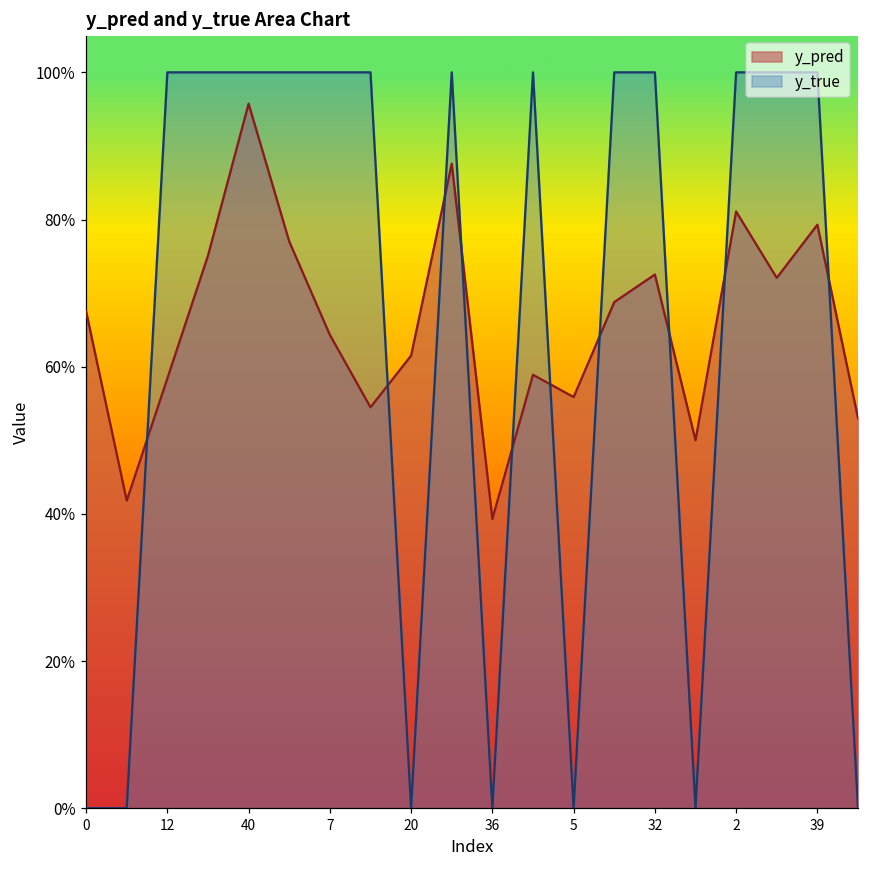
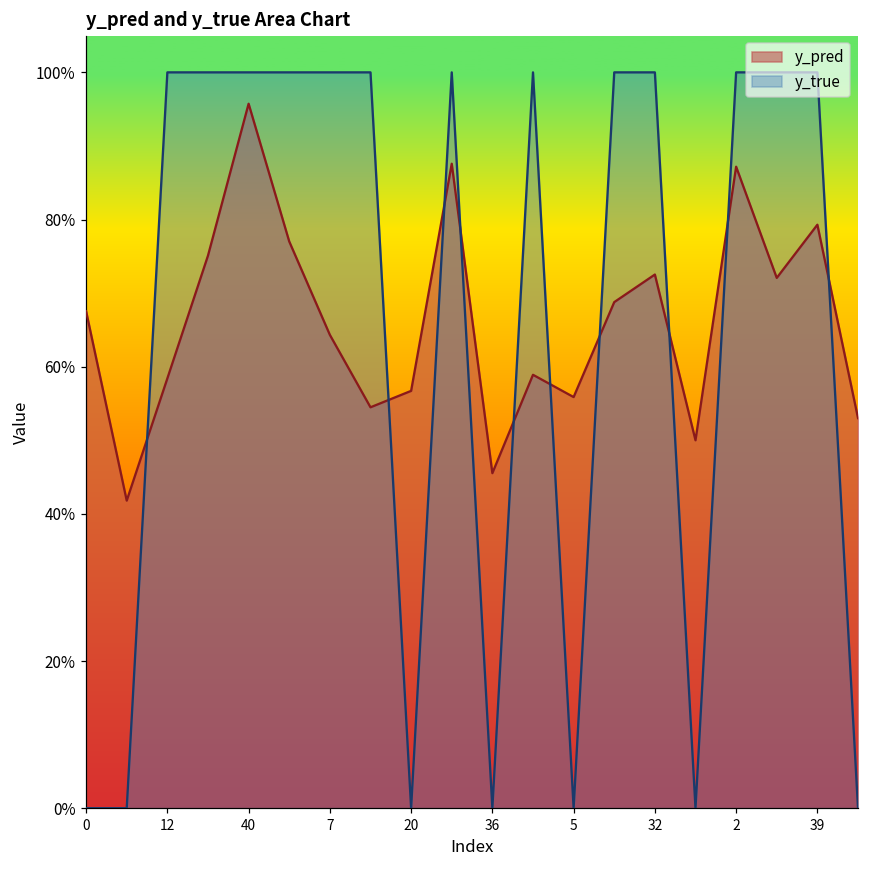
y_pred, 20: 62% -> 57%
y_pred, 36: 39% -> 46%
y_pred, 2: 81% -> 87%
